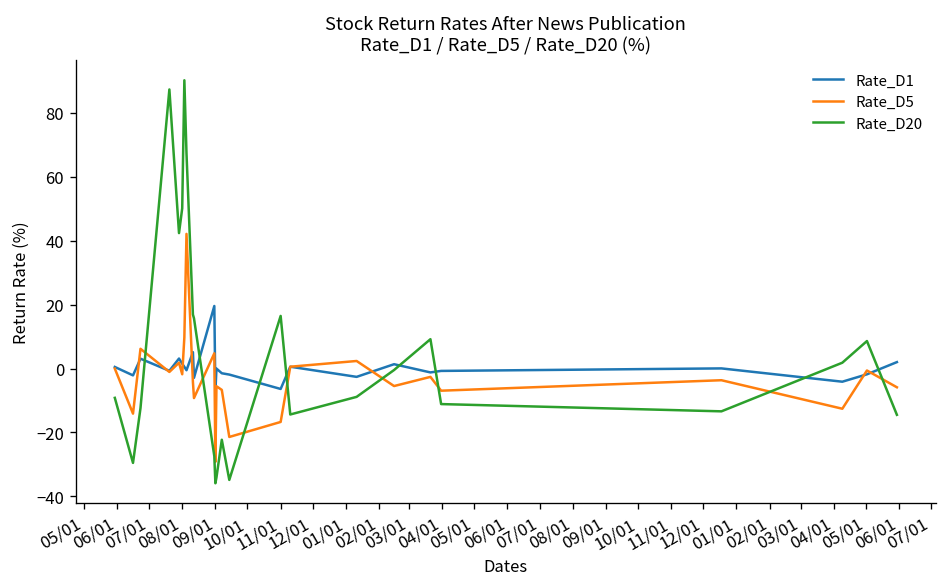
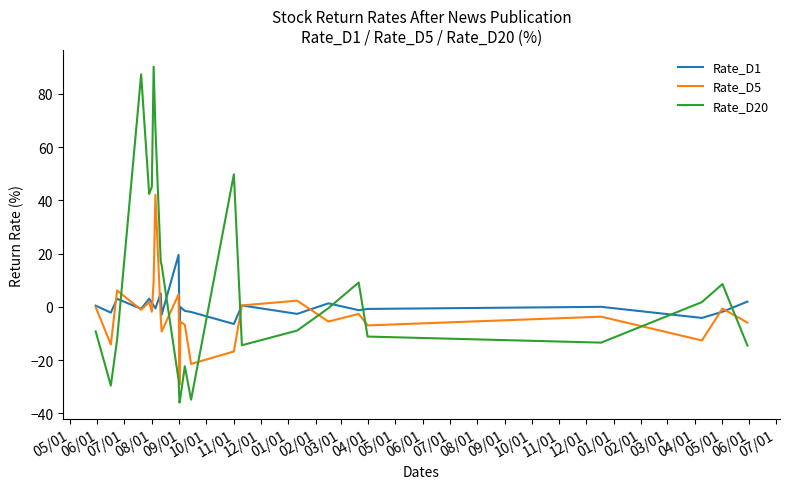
Rate_D20, 08/01: 50 -> 45
Rate_D20, 11/01: 16 -> 50
